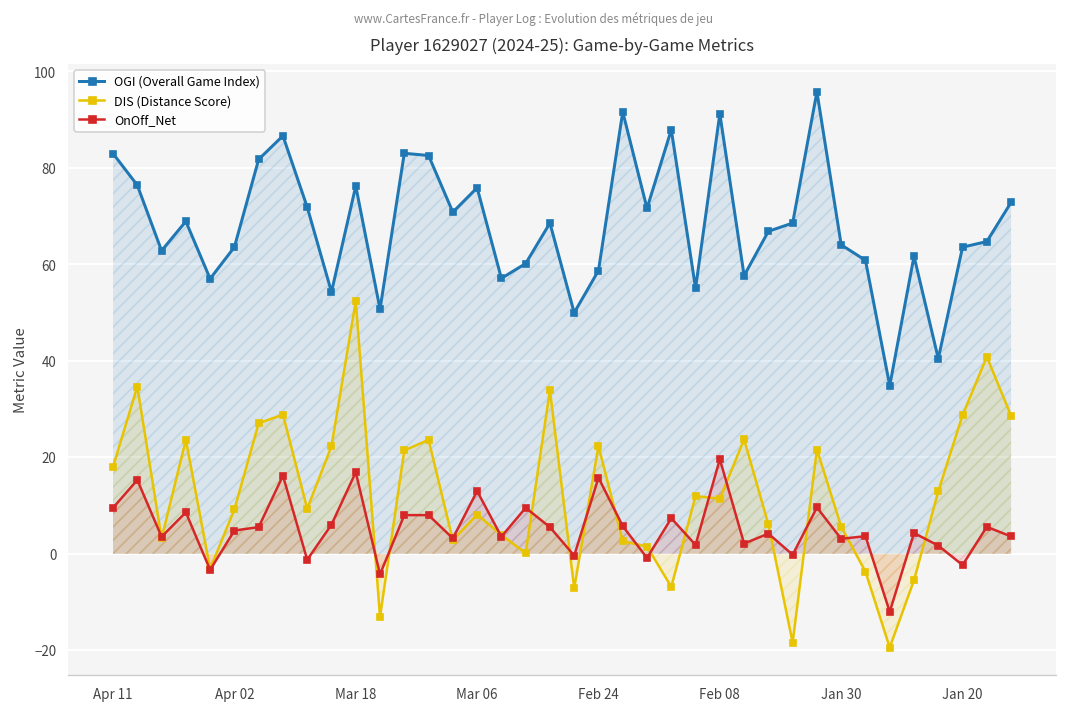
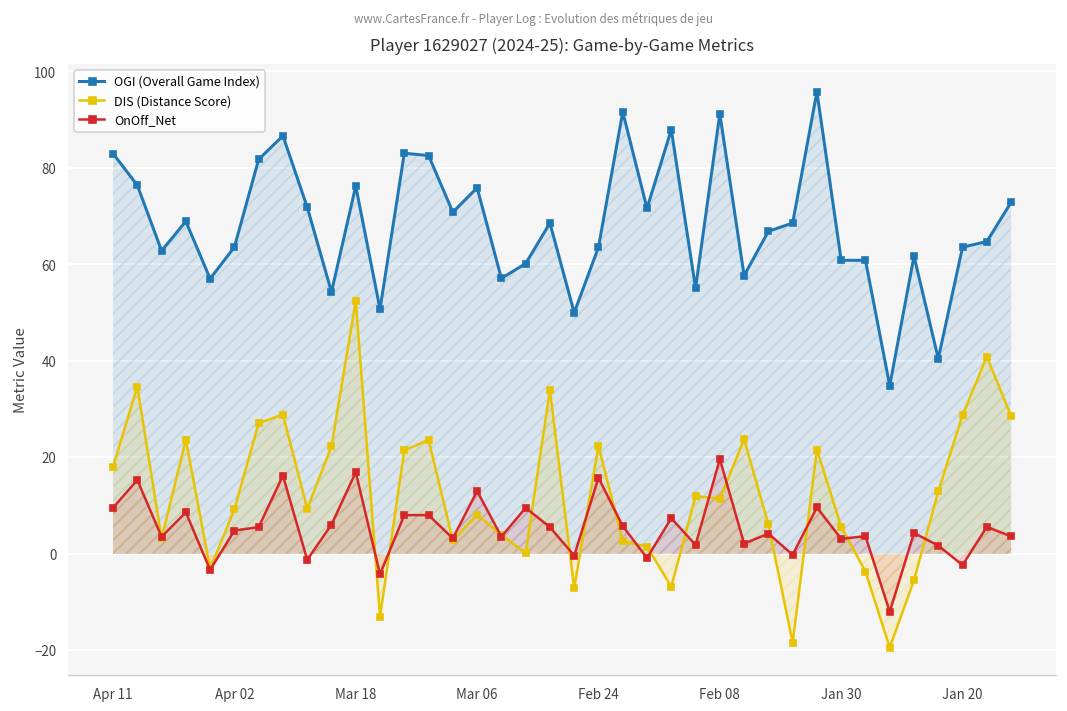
OGI (Overall Game Index), Feb 24: 59 -> 64
OGI (Overall Game Index), Jan 30: 64 -> 61
